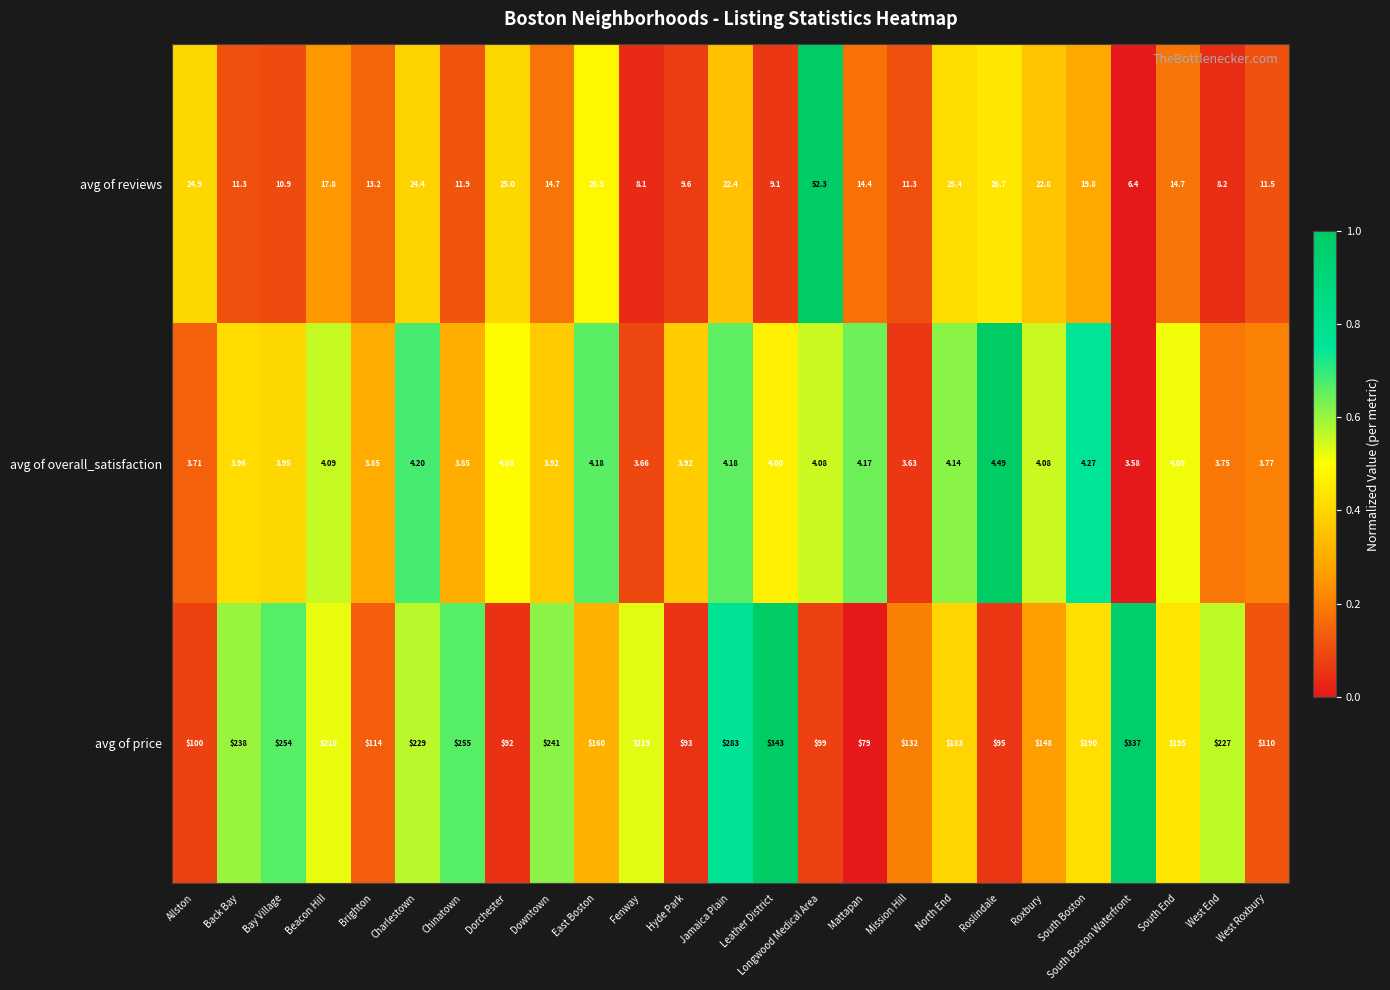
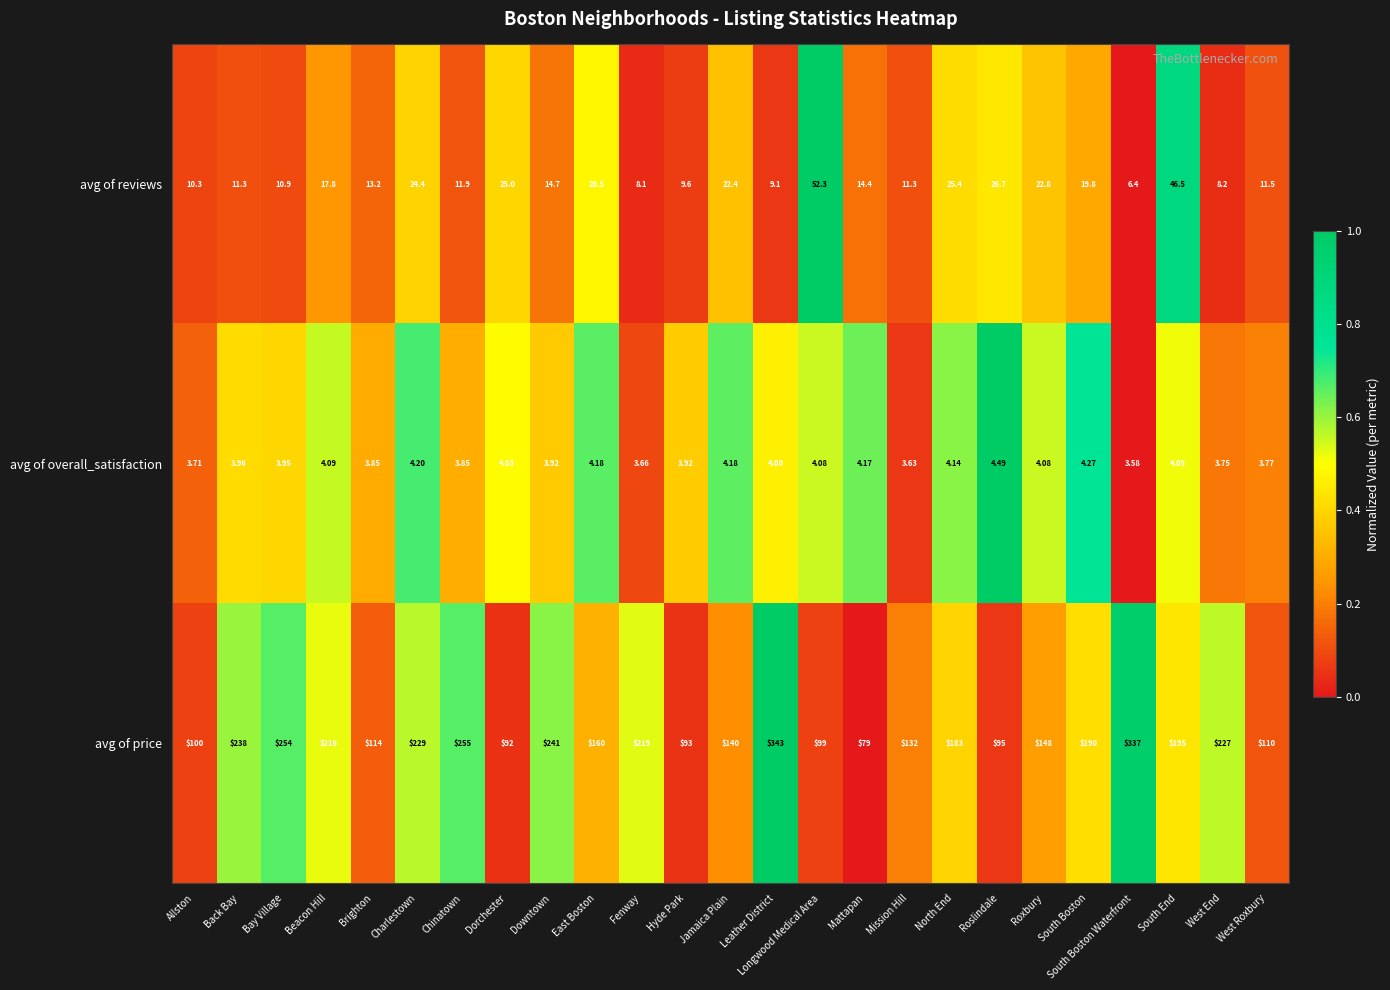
avg of reviews, Allston: 24.9 -> 10.3
avg of reviews, South End: 14.7 -> 46.5
avg of price, Jamaica Plain: $283 -> $140
